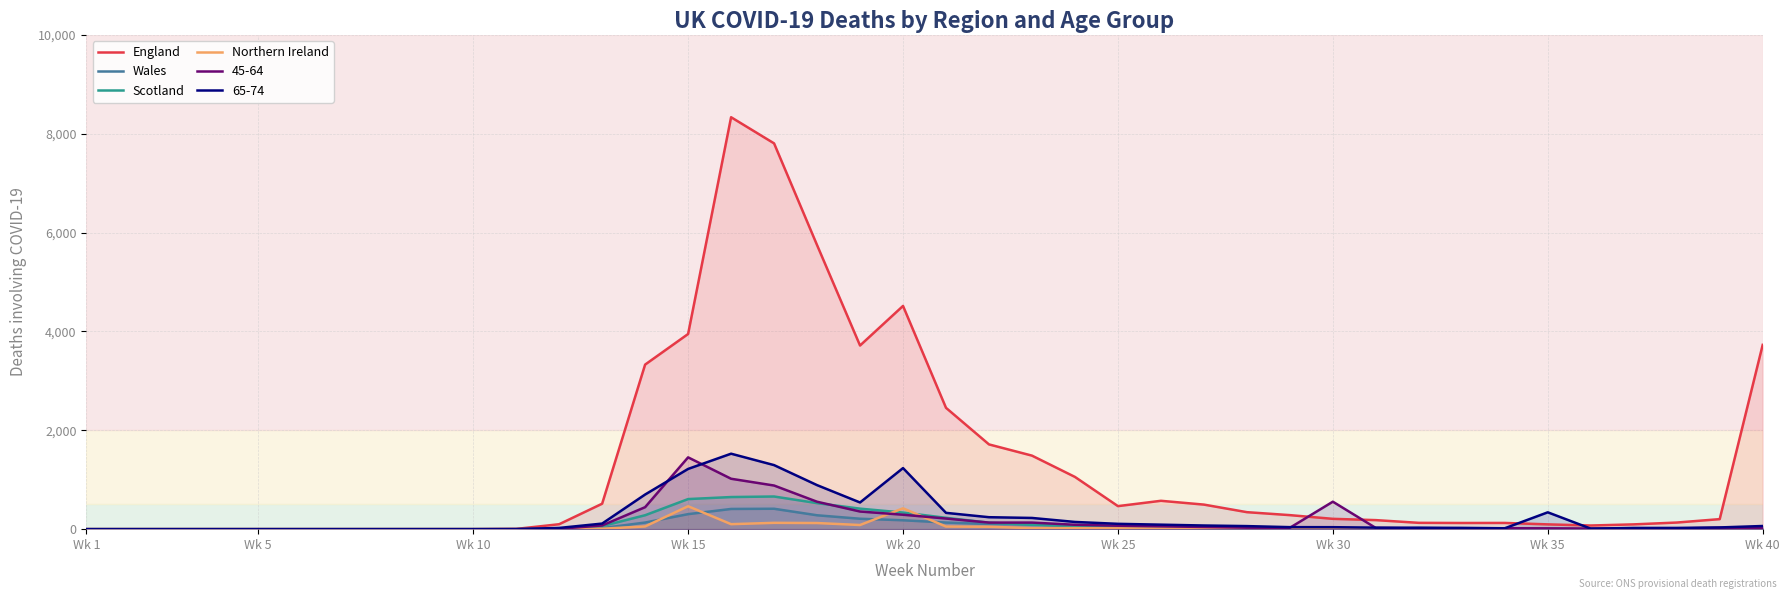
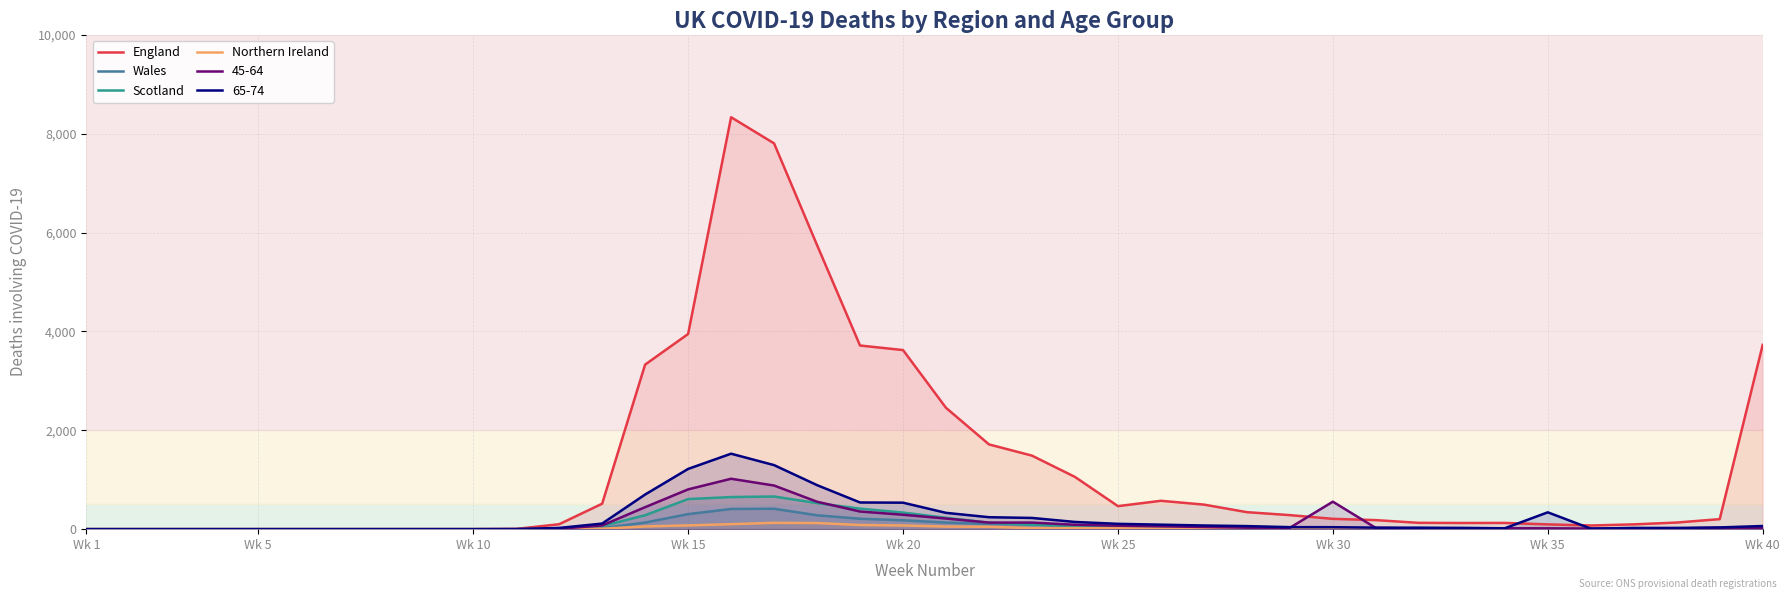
Northern Ireland, Wk 15: 500 -> 100
45-64, Wk 15: 1,500 -> 800
England, Wk 20: 4,500 -> 3,600
Northern Ireland, Wk 20: 400 -> 100
65-74, Wk 20: 1,200 -> 500
